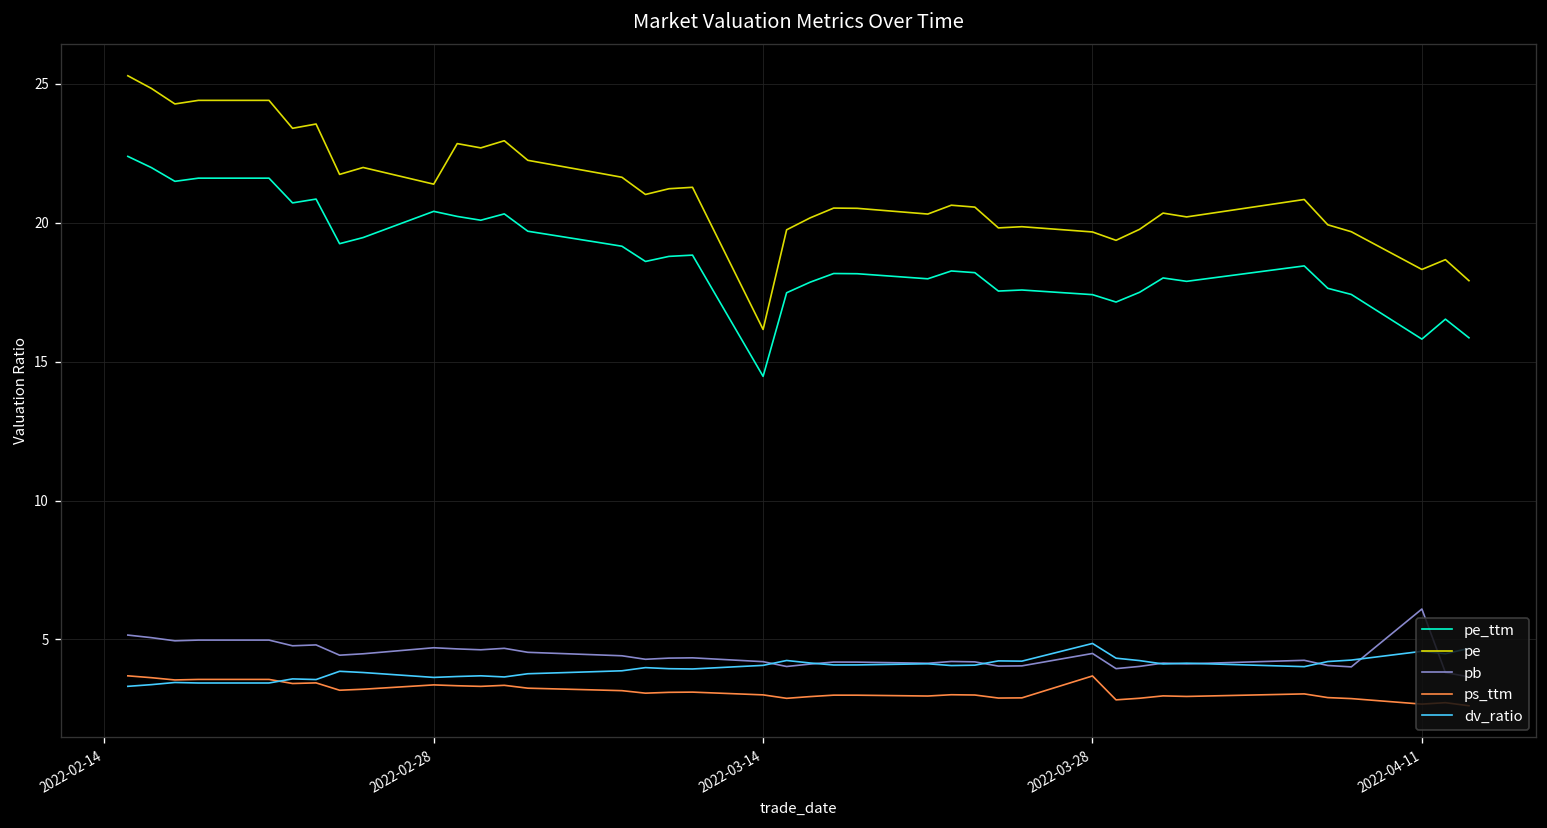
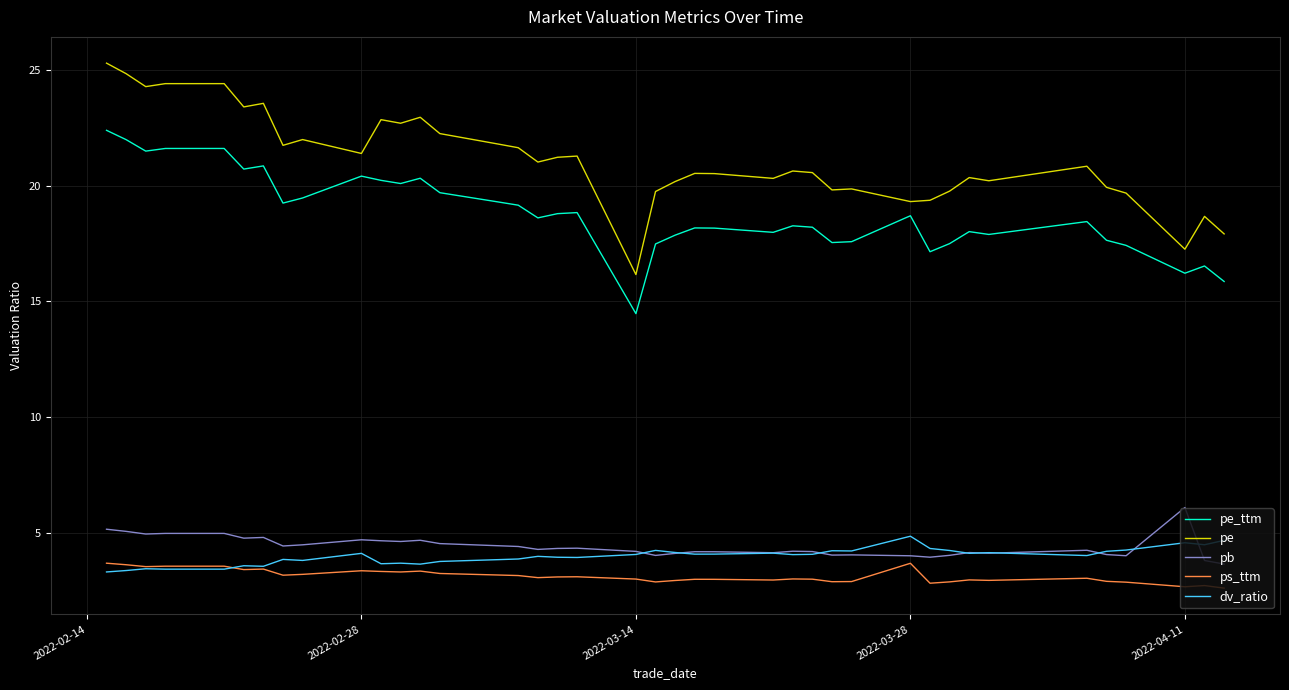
dv_ratio, 2022-02-28: 3.6 -> 4.1
pe_ttm, 2022-03-28: 17.4 -> 18.7
pe, 2022-03-28: 19.7 -> 19.3
pb, 2022-03-28: 4.5 -> 4.0
pe_ttm, 2022-04-11: 15.8 -> 16.2
pe, 2022-04-11: 18.3 -> 17.3
